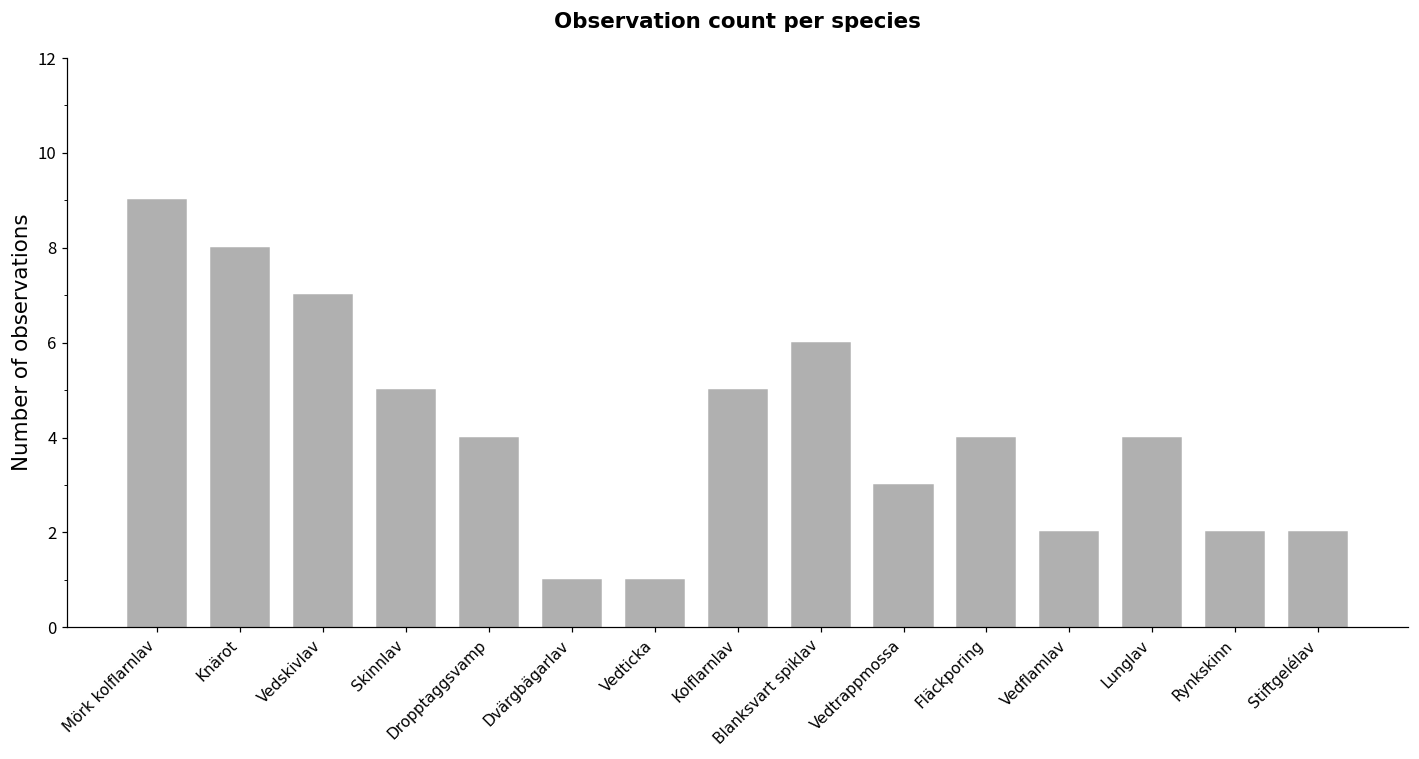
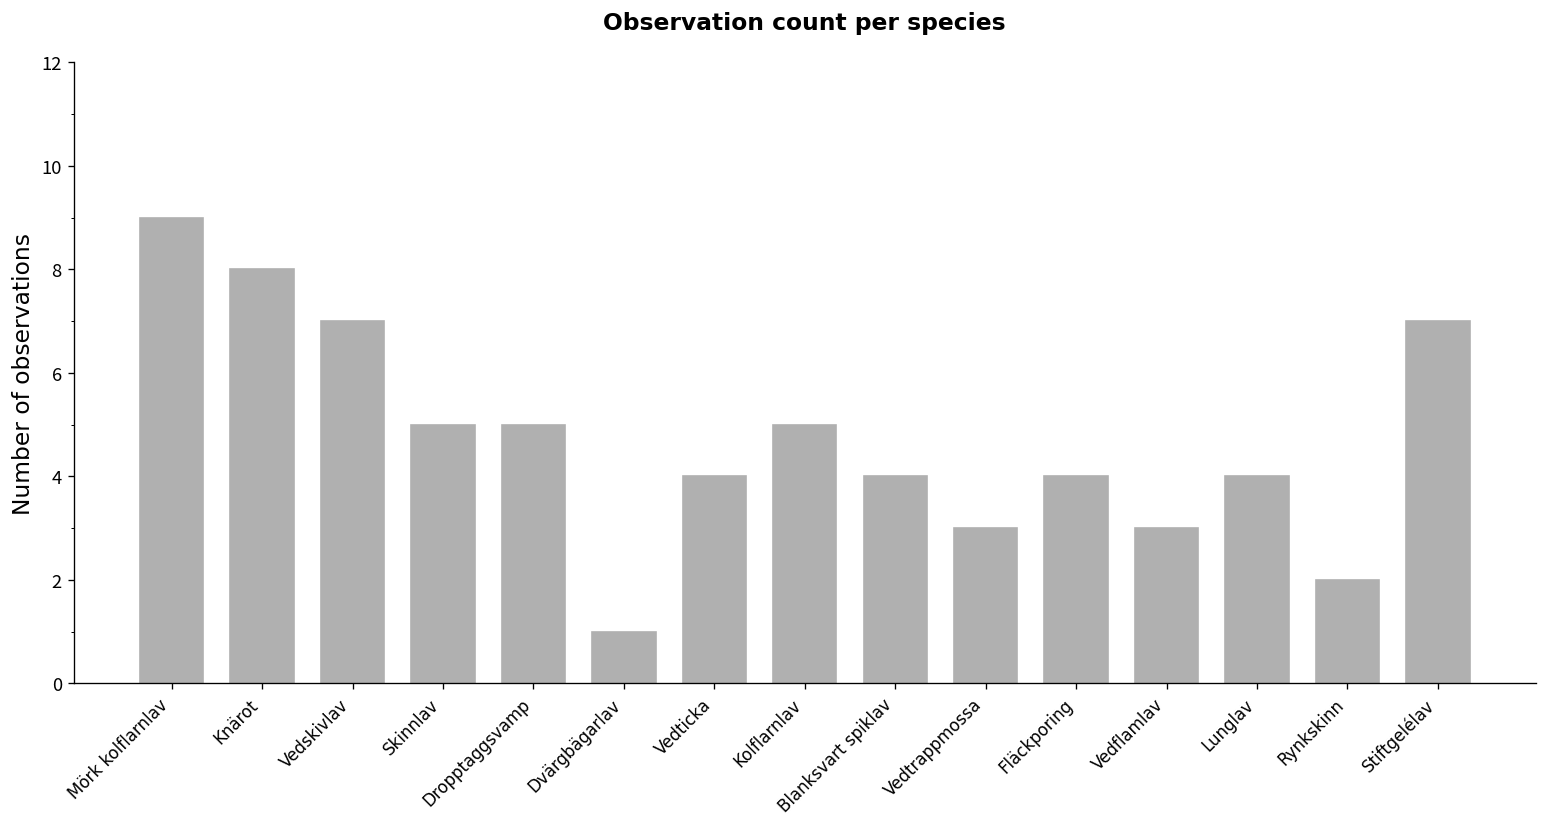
Dropptaggsvamp: 4 -> 5
Vedticka: 1 -> 4
Blanksvart spiklav: 6 -> 4
Vedflamlav: 2 -> 3
Stiftgelélav: 2 -> 7
